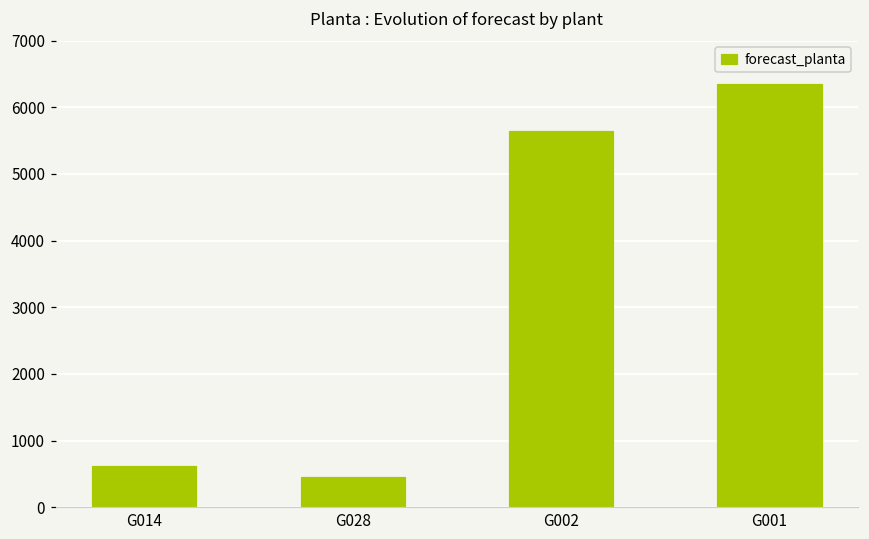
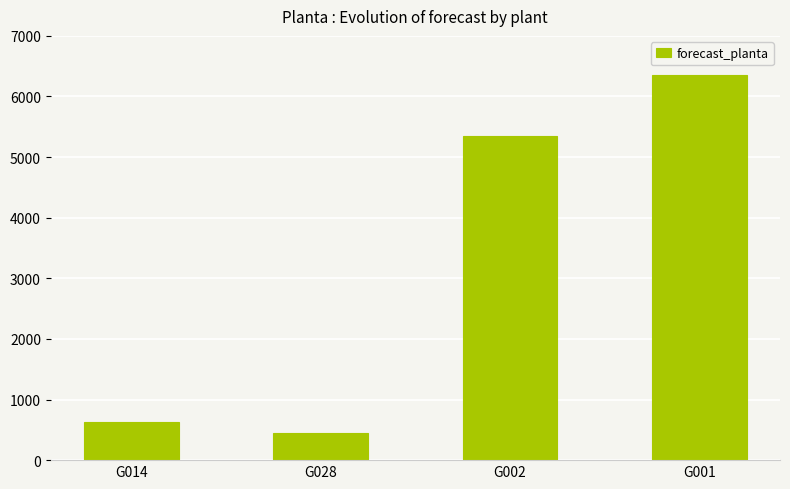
G002: 5600 -> 5400
